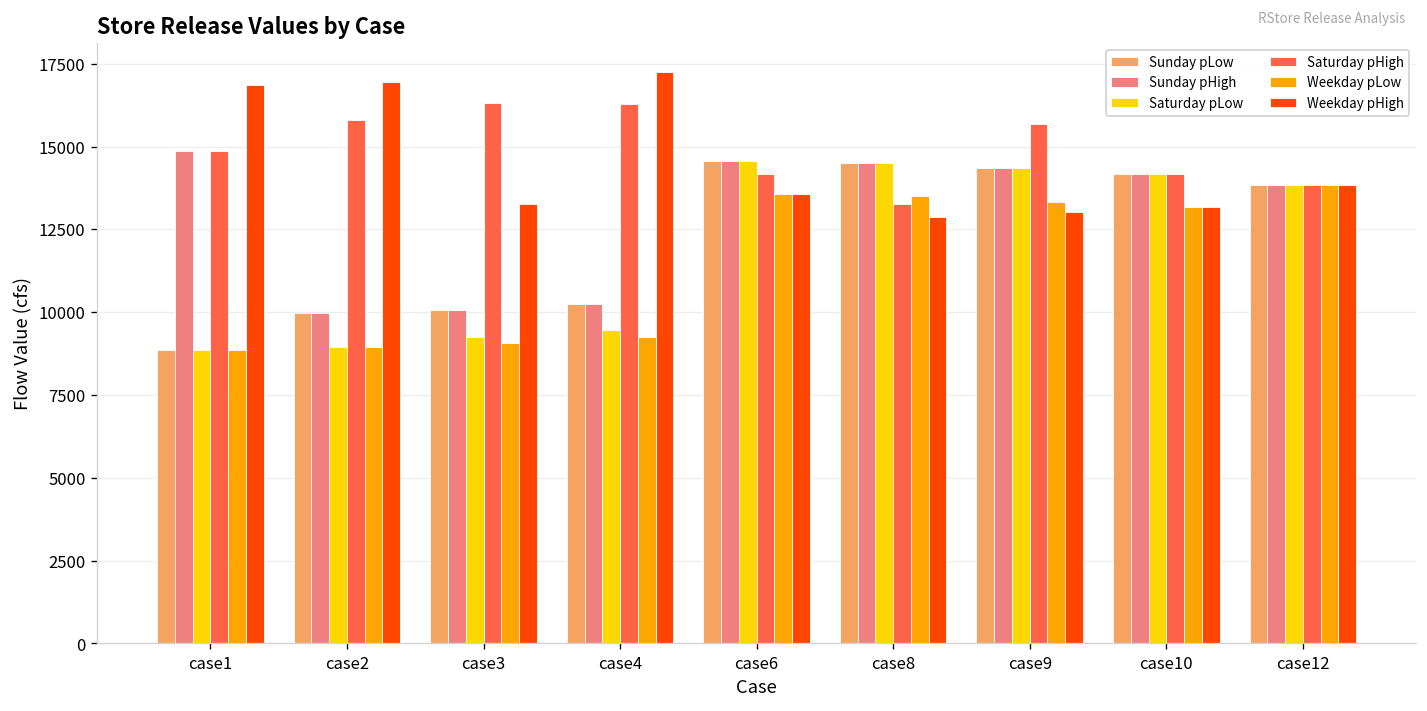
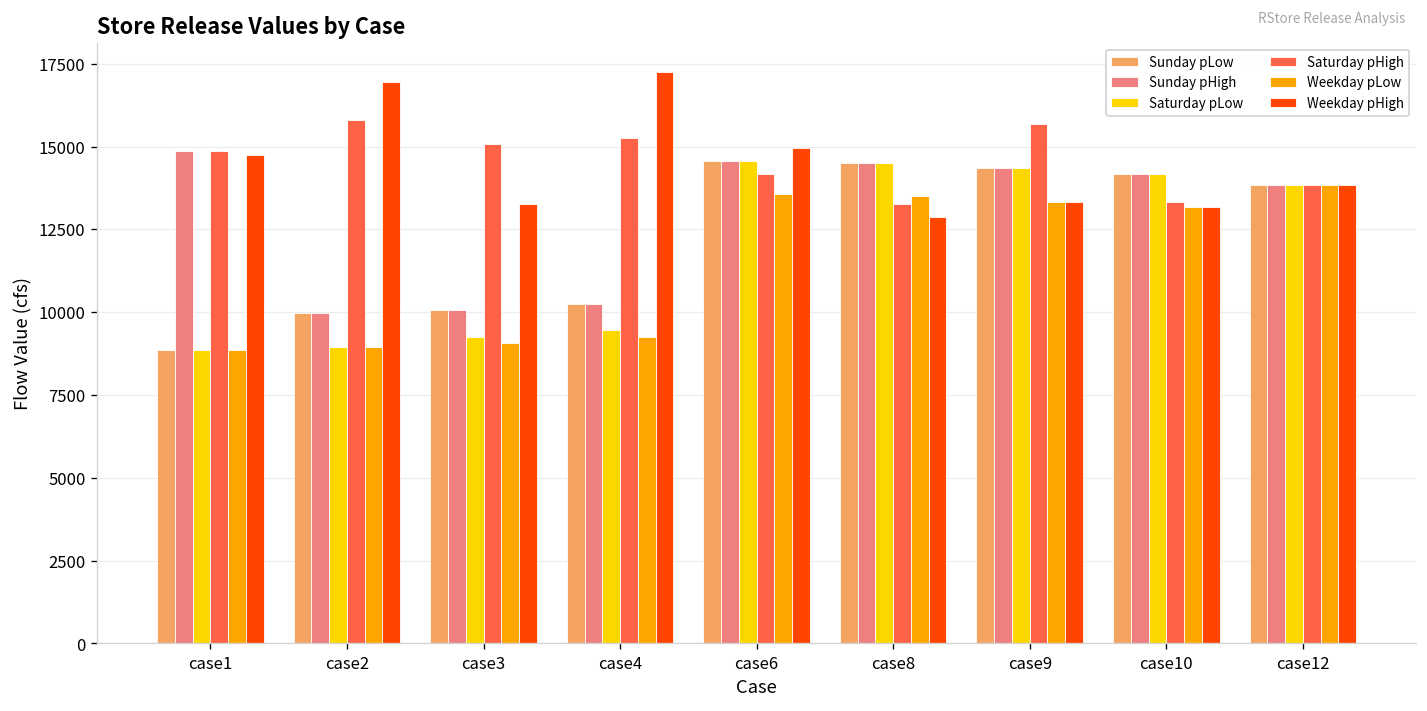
Weekday pHigh, case1: 16900 -> 14700
Saturday pHigh, case3: 16300 -> 15100
Saturday pHigh, case4: 16300 -> 15300
Weekday pHigh, case6: 13600 -> 15000
Weekday pHigh, case9: 13000 -> 13300
Saturday pHigh, case10: 14200 -> 13300
